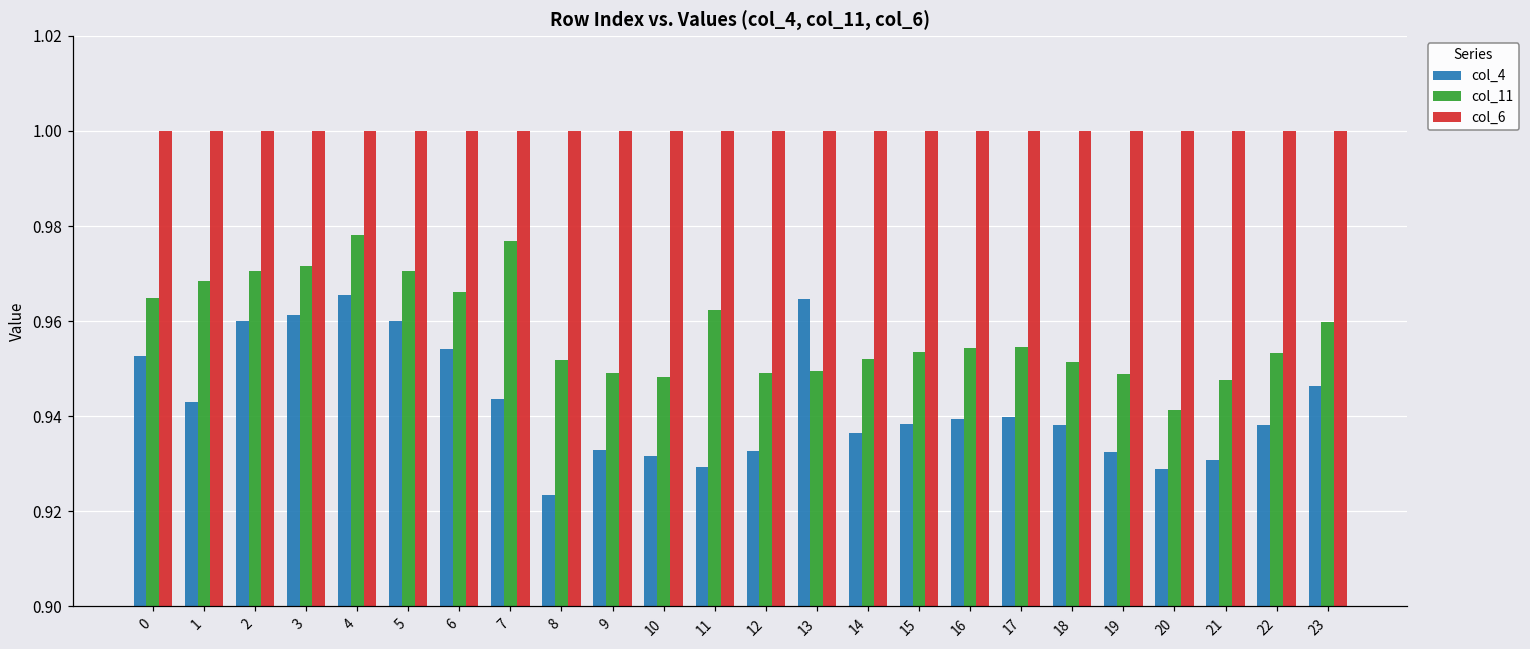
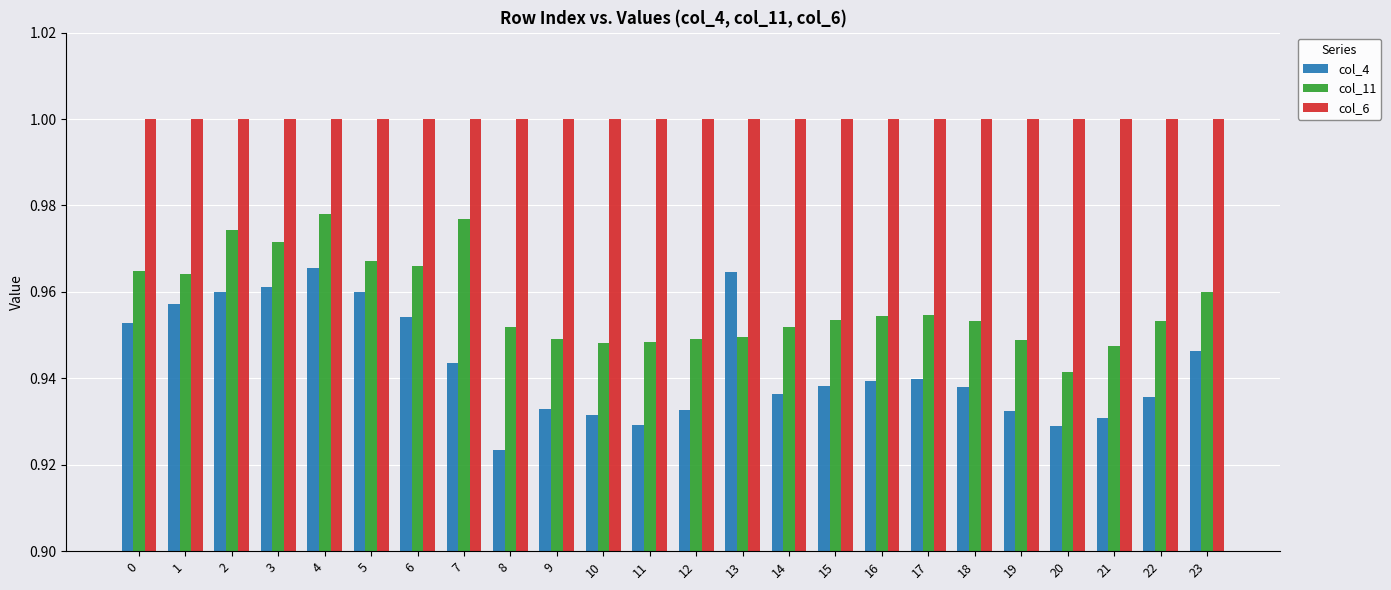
col_4, 1: 0.943 -> 0.957
col_11, 1: 0.968 -> 0.964
col_11, 2: 0.971 -> 0.974
col_11, 5: 0.971 -> 0.967
col_11, 11: 0.962 -> 0.948
col_11, 18: 0.951 -> 0.953
col_4, 22: 0.938 -> 0.936
